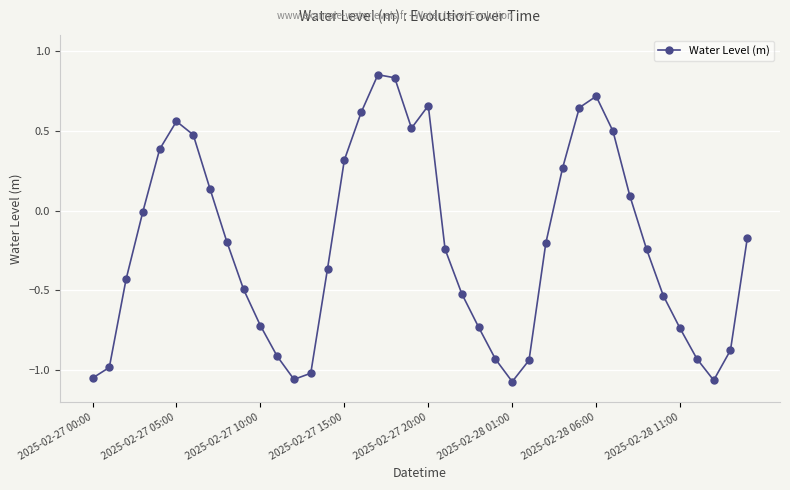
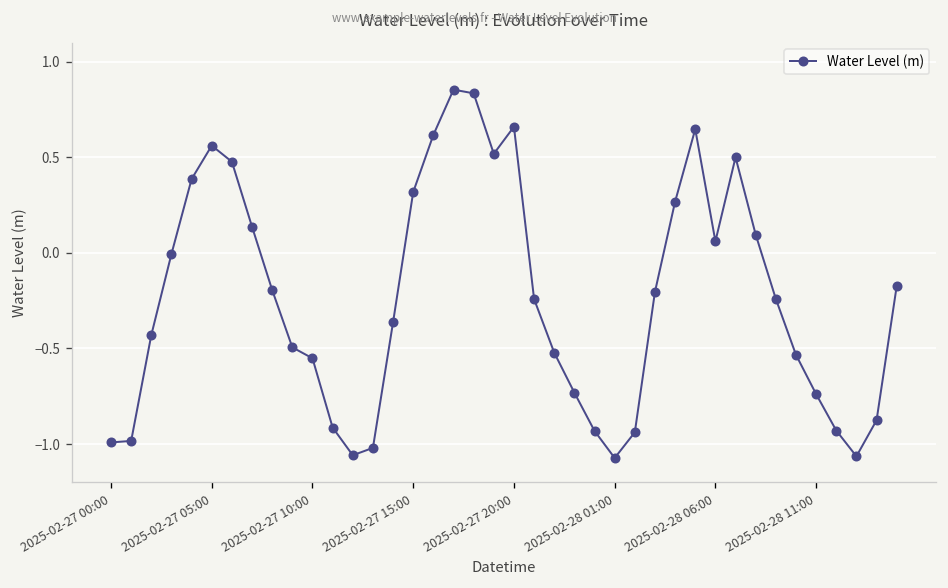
2025-02-27 00:00: -1.05 -> -0.99
2025-02-27 10:00: -0.72 -> -0.55
2025-02-28 06:00: 0.72 -> 0.06
